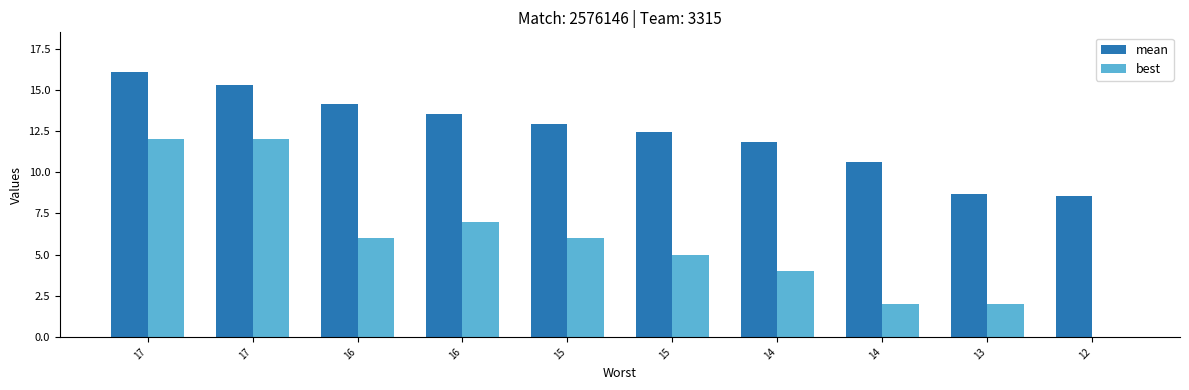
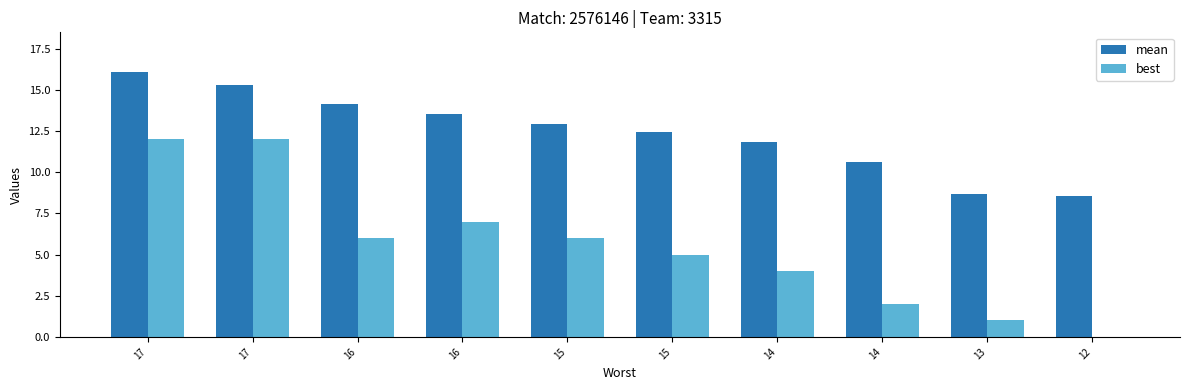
best, 13: 2 -> 1
